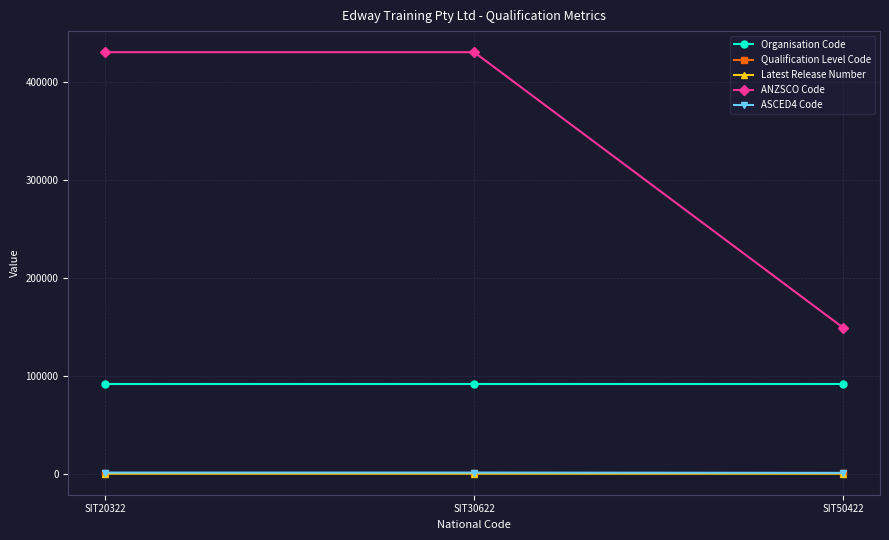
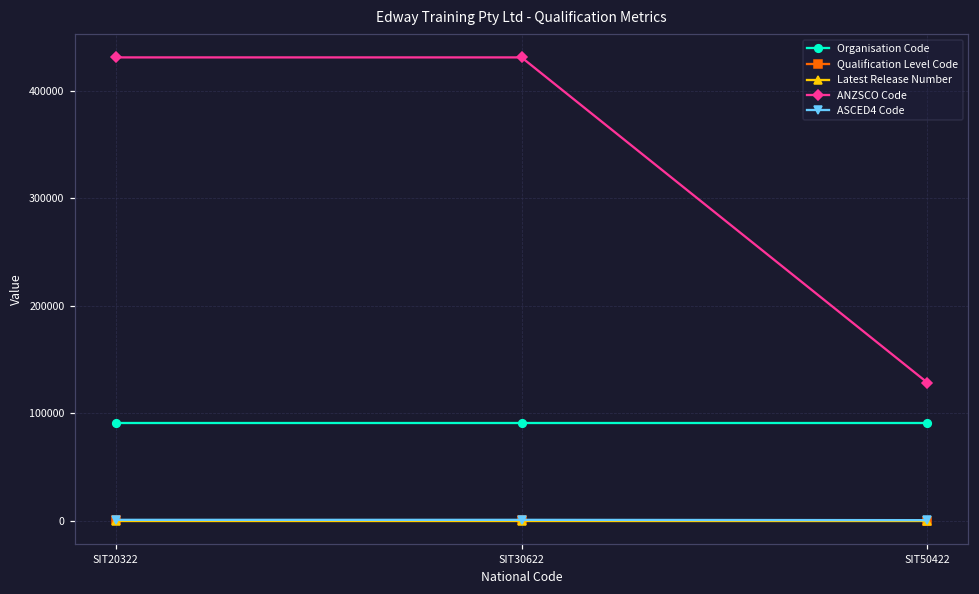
ANZSCO Code, SIT50422: 150000 -> 130000
